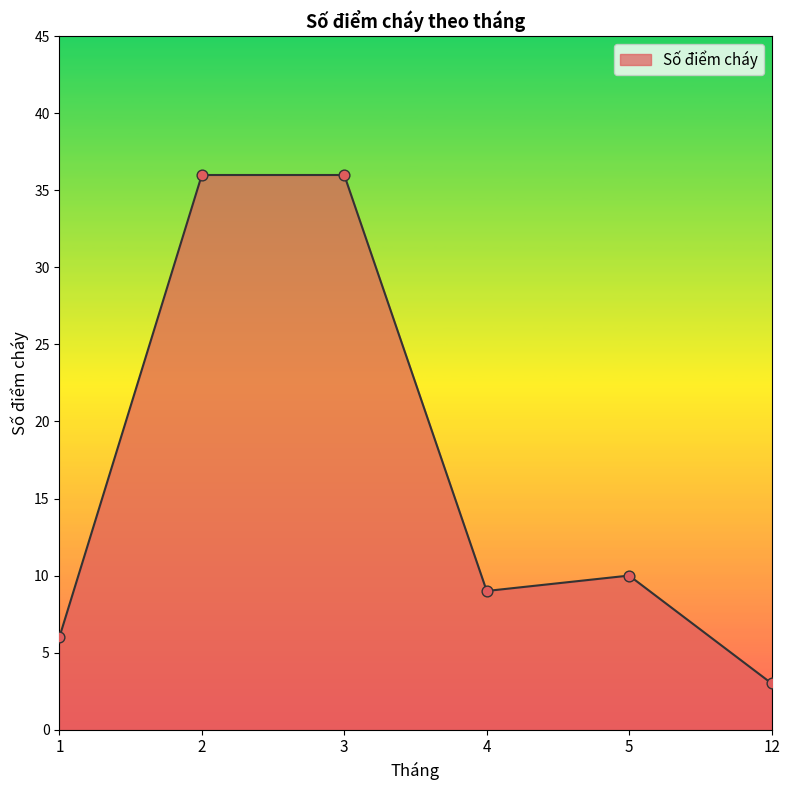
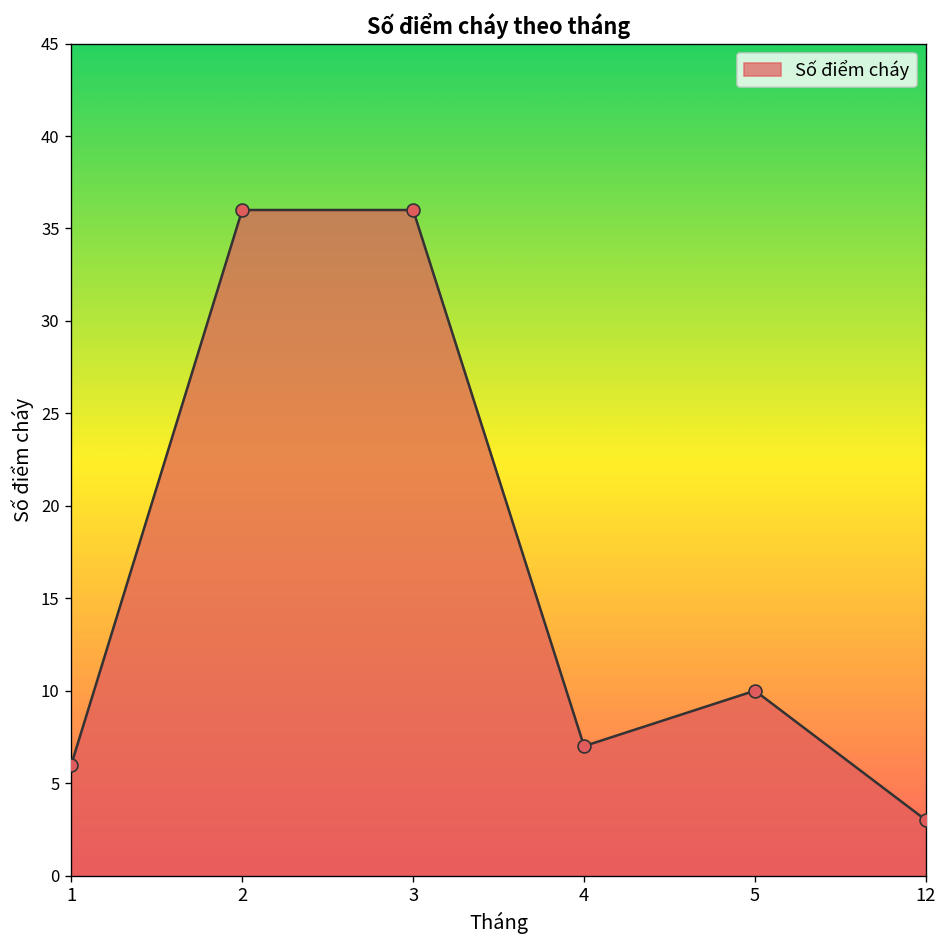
4: 9 -> 7
